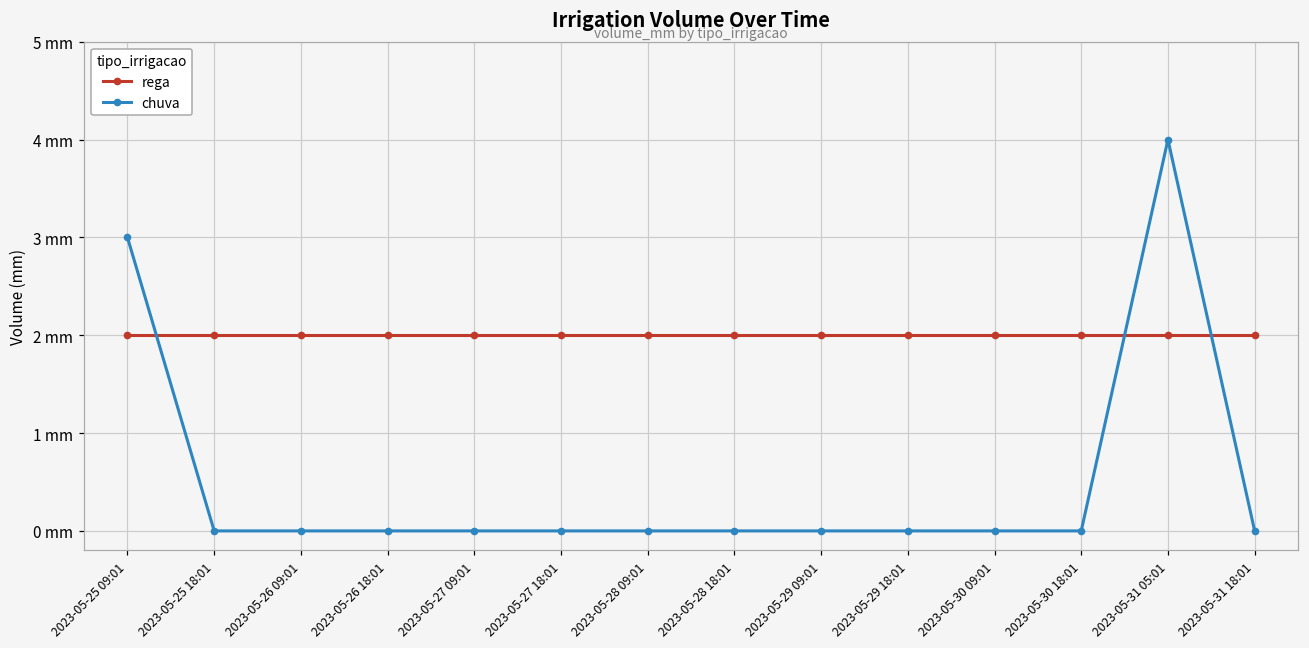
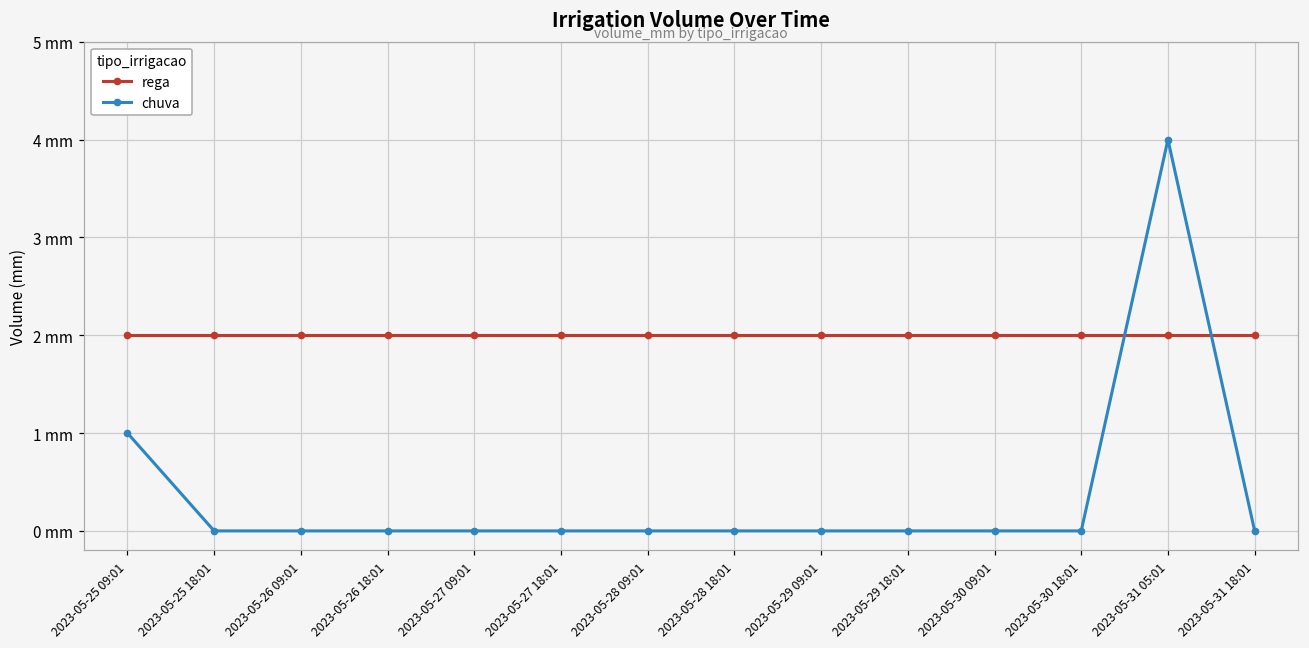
chuva, 2023-05-25 09:01: 3 mm -> 1 mm
